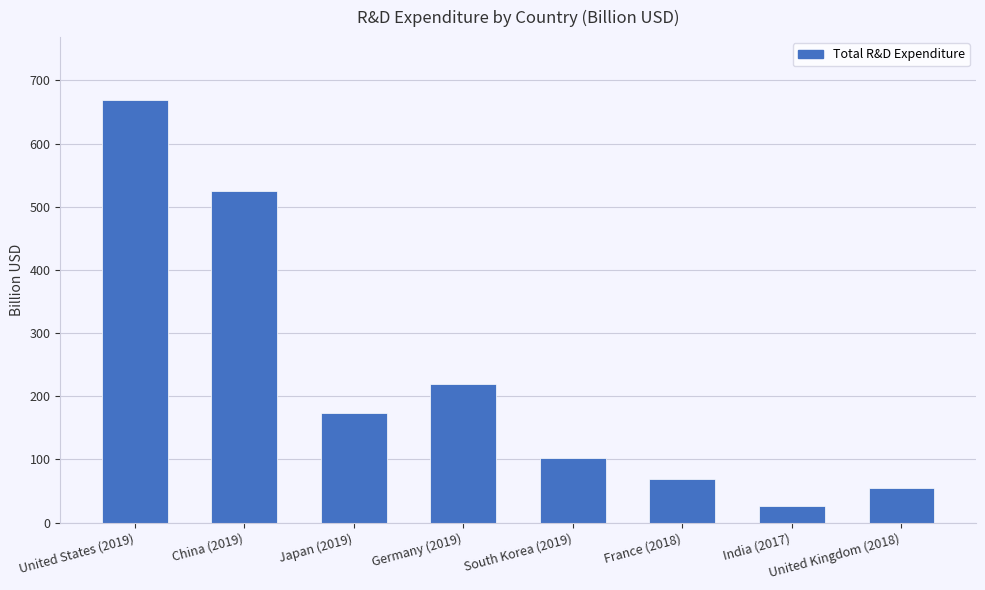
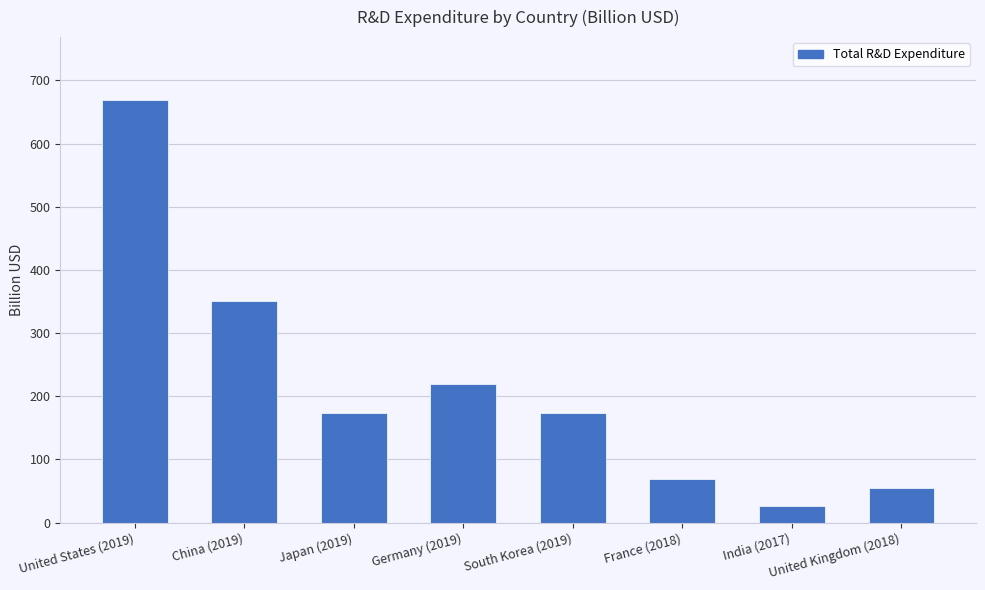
China (2019): 530 -> 350
South Korea (2019): 100 -> 170
